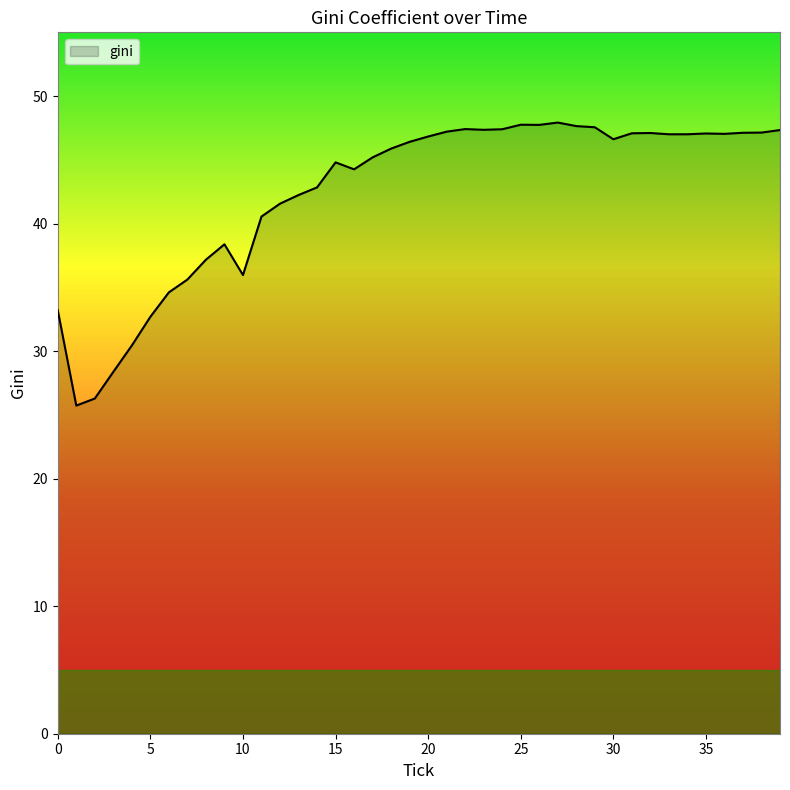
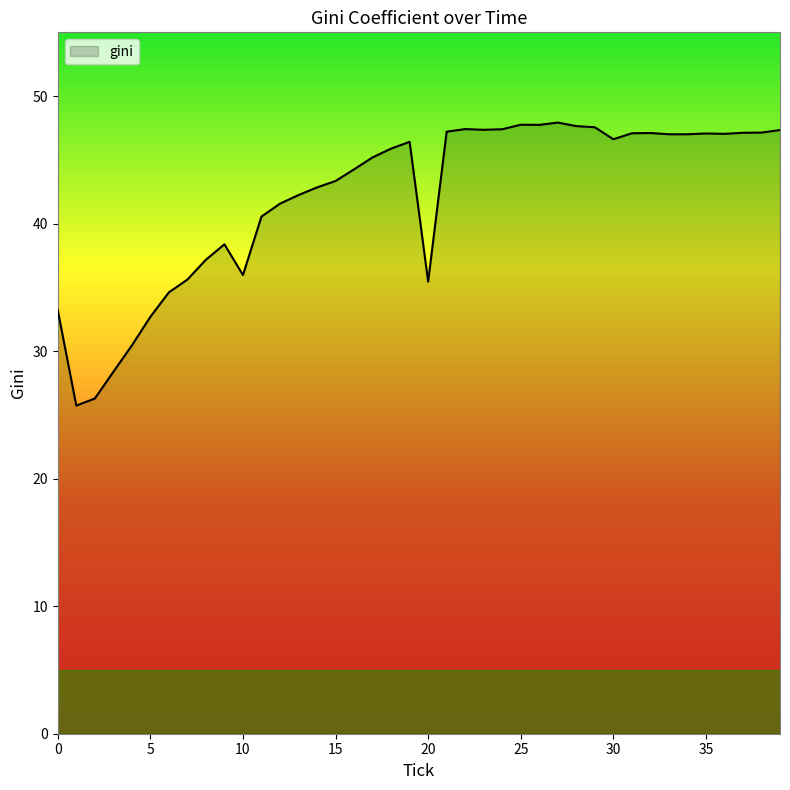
15: 44.8 -> 43.3
20: 46.8 -> 35.5
